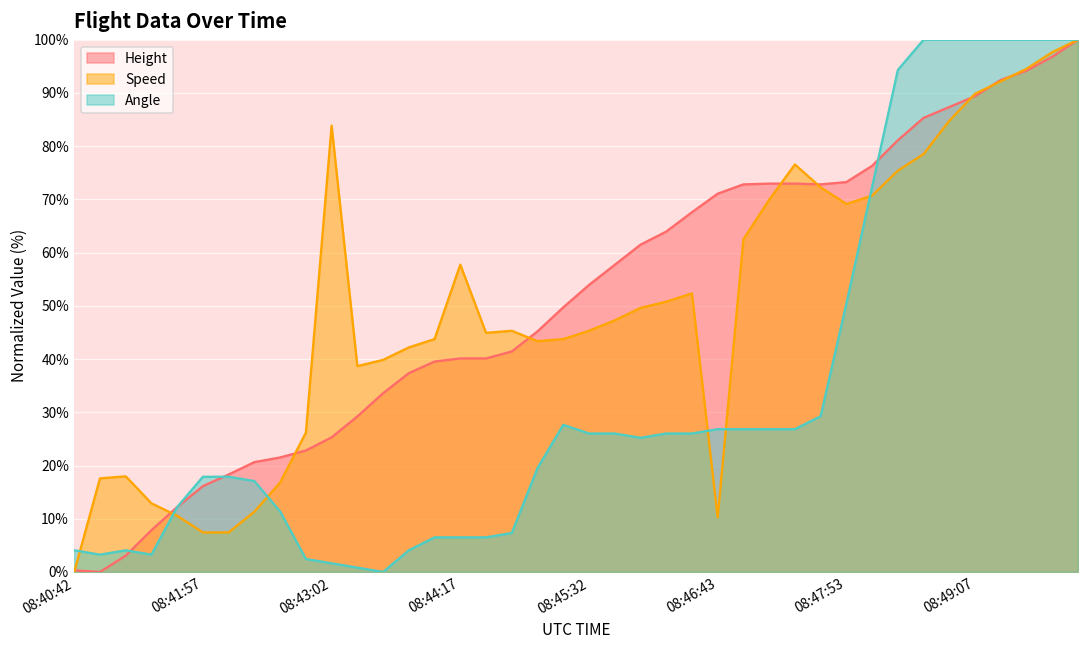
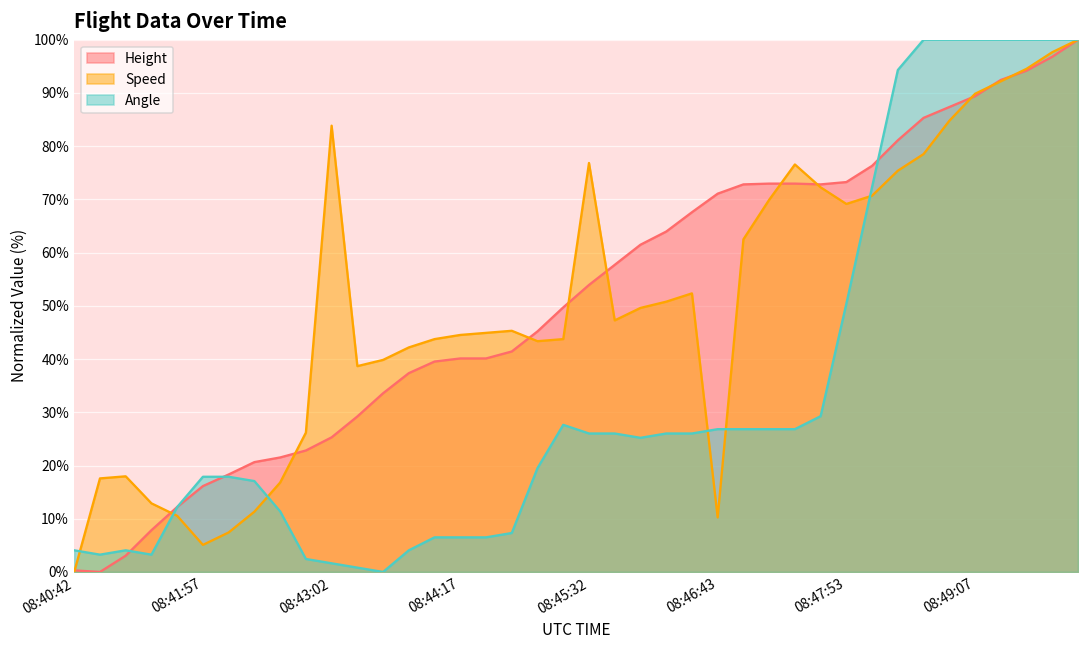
Speed, 08:41:57: 7% -> 5%
Speed, 08:44:17: 58% -> 45%
Speed, 08:45:32: 45% -> 77%
